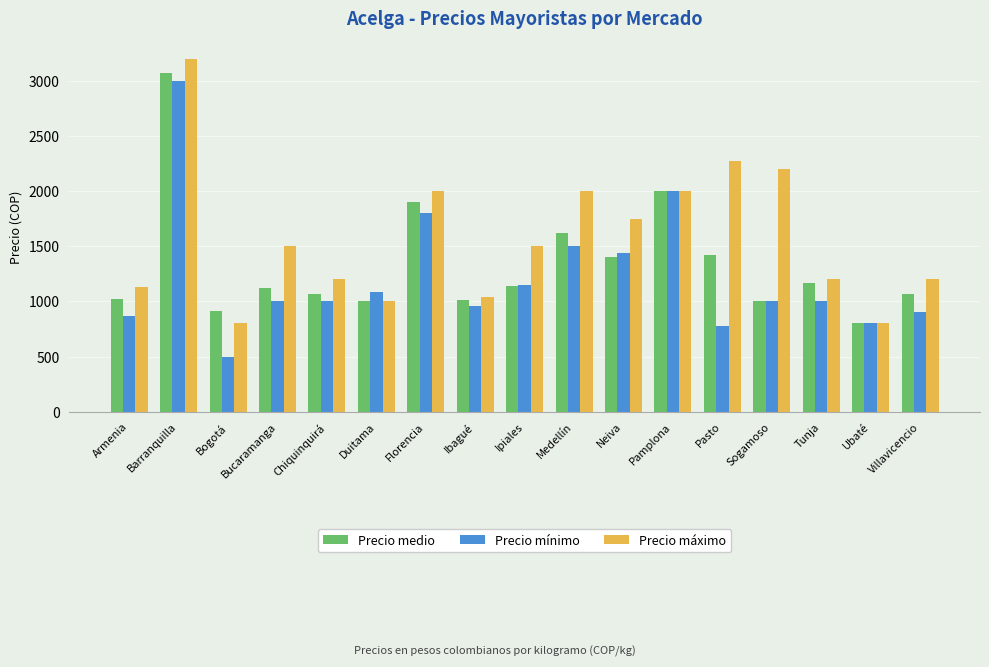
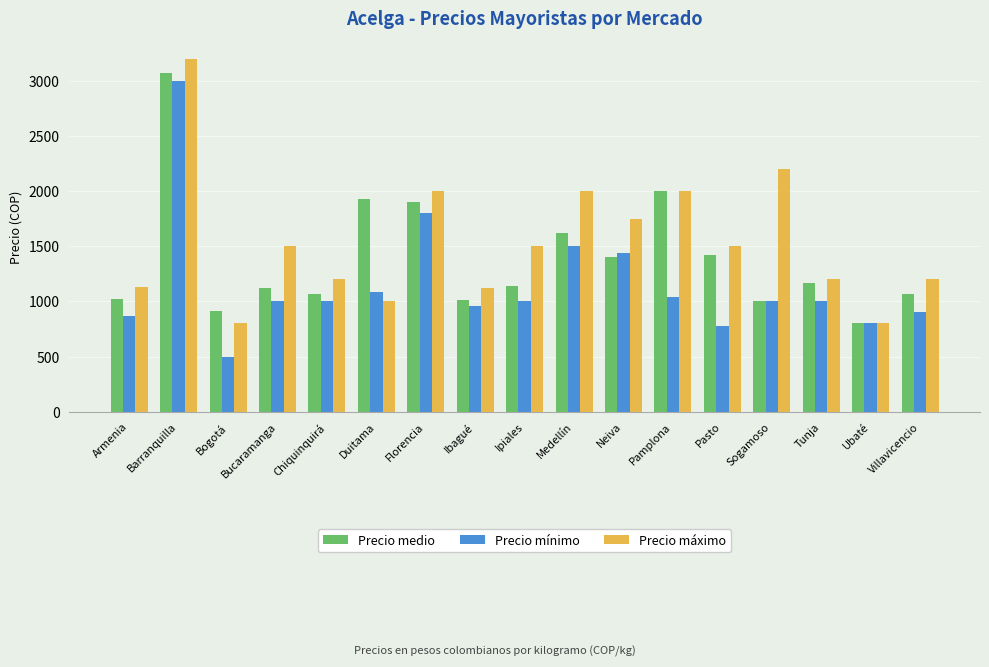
Precio medio, Duitama: 1000 -> 1930
Precio máximo, Ibagué: 1040 -> 1120
Precio mínimo, Ipiales: 1150 -> 1000
Precio mínimo, Pamplona: 2000 -> 1040
Precio máximo, Pasto: 2280 -> 1500
